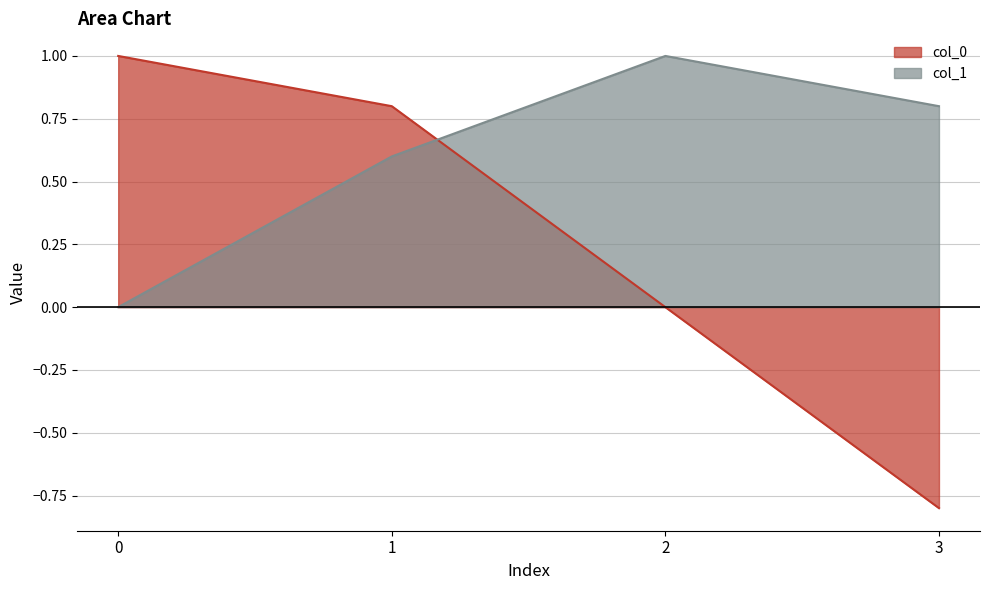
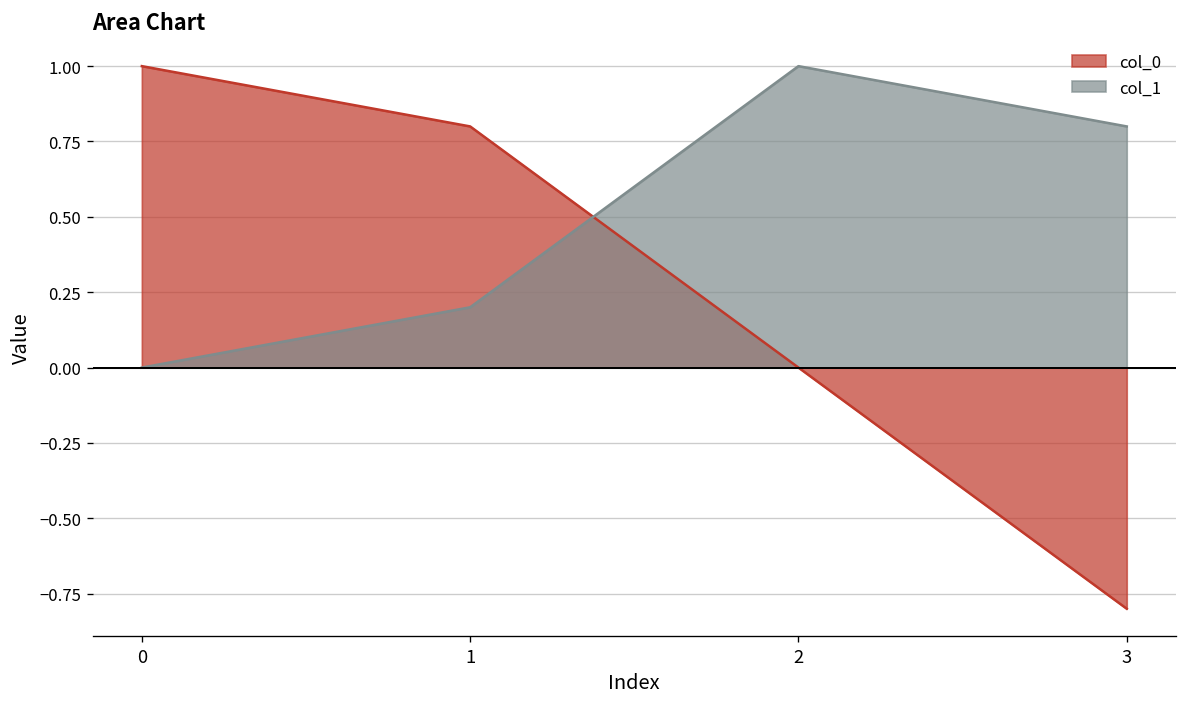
col_1, 1: 0.6 -> 0.2
